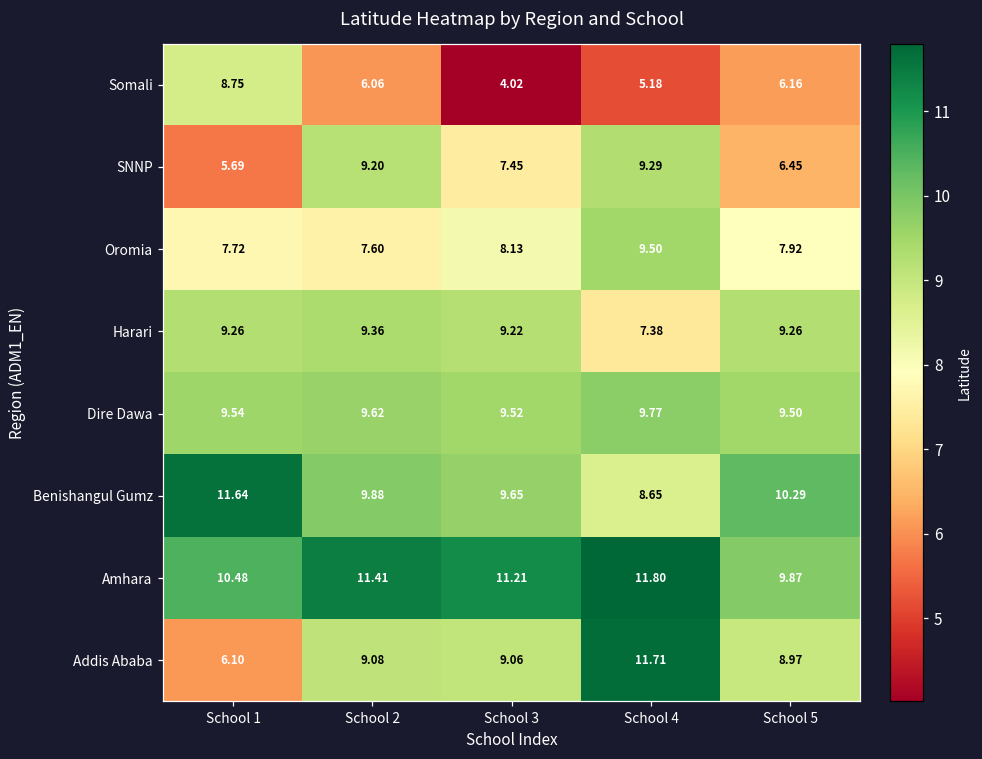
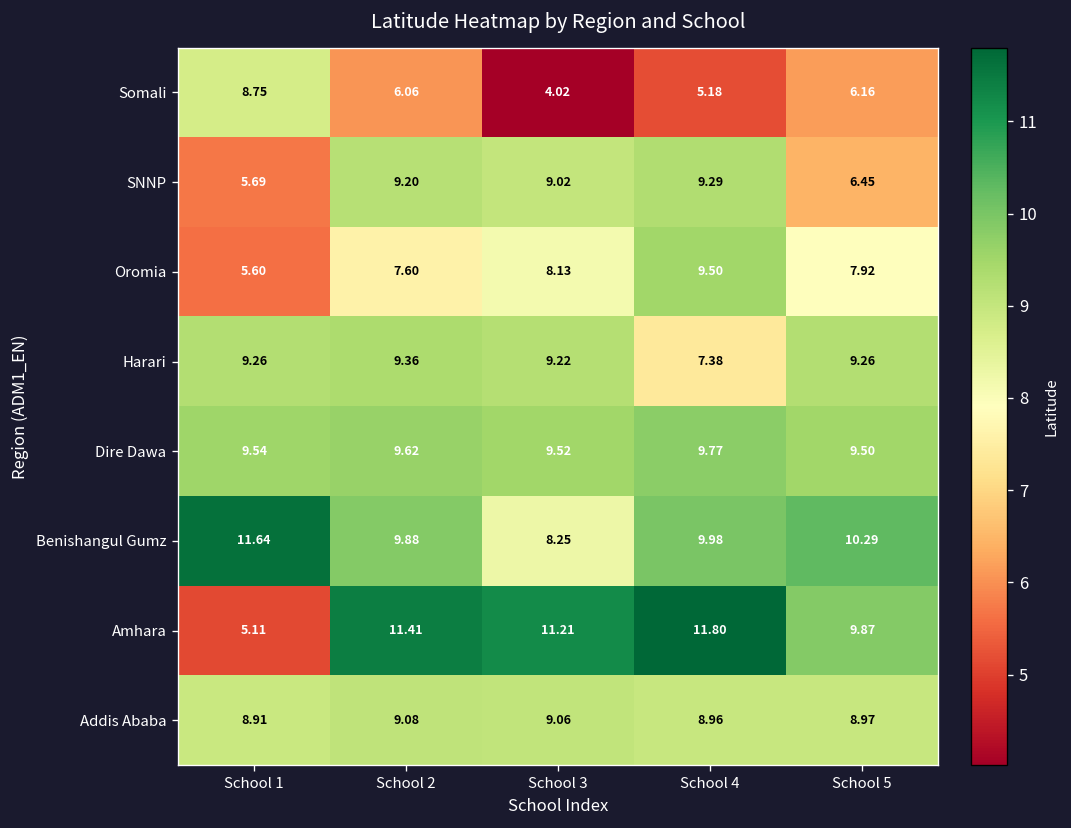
SNNP, School 3: 7.45 -> 9.02
Oromia, School 1: 7.72 -> 5.60
Benishangul Gumz, School 3: 9.65 -> 8.25
Benishangul Gumz, School 4: 8.65 -> 9.98
Amhara, School 1: 10.48 -> 5.11
Addis Ababa, School 1: 6.10 -> 8.91
Addis Ababa, School 4: 11.71 -> 8.96
